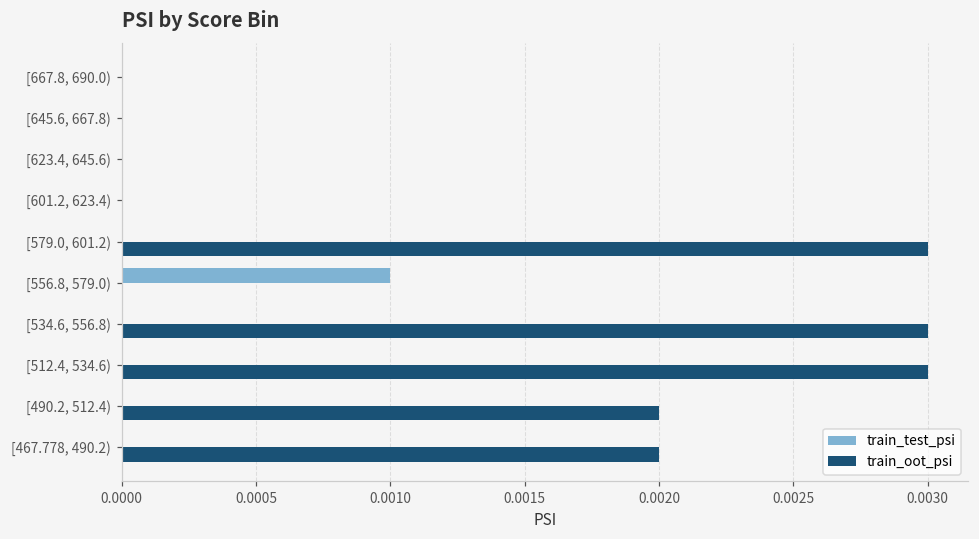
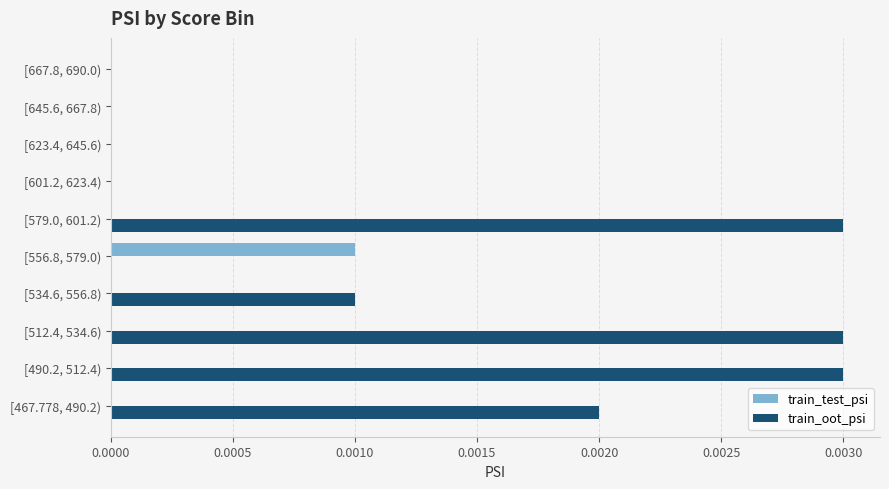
train_oot_psi, [534.6, 556.8): 0.003 -> 0.001
train_oot_psi, [490.2, 512.4): 0.002 -> 0.003
